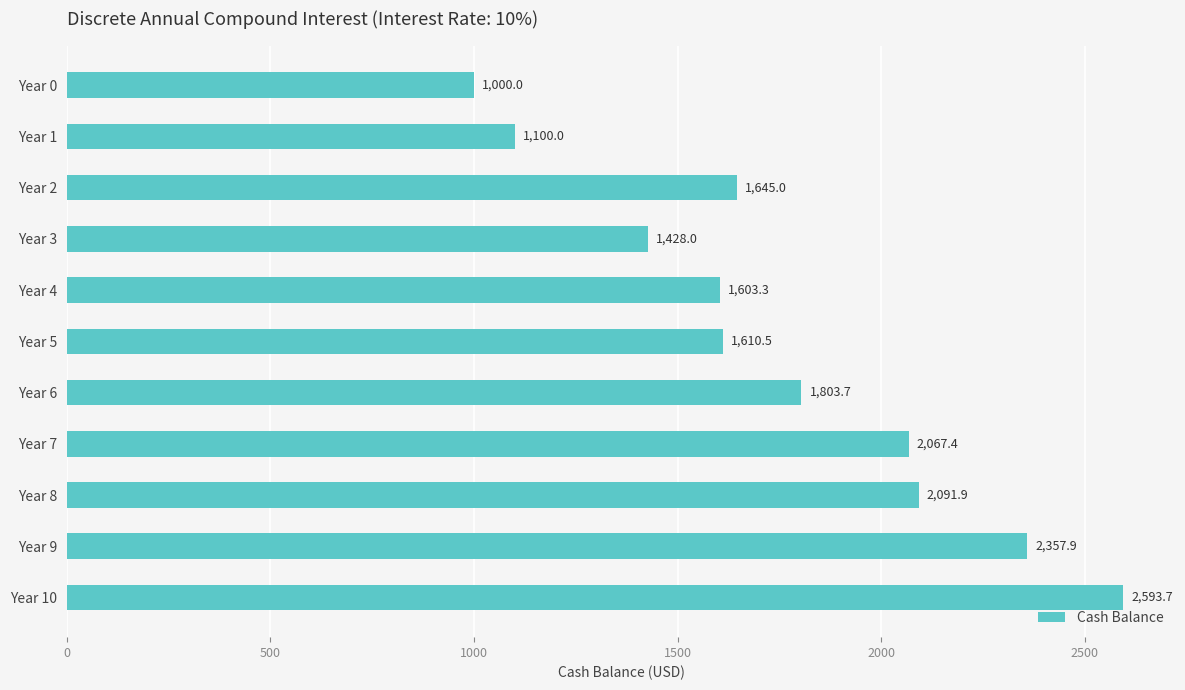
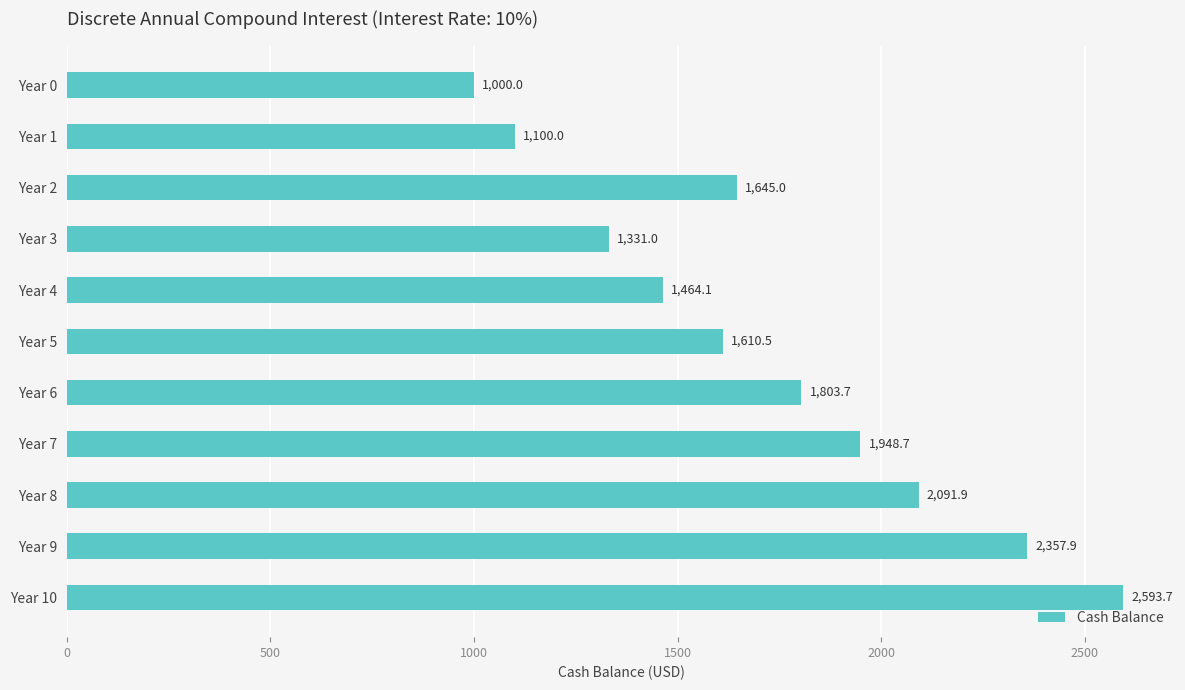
Year 3: 1,428.0 -> 1,331.0
Year 4: 1,603.3 -> 1,464.1
Year 7: 2,067.4 -> 1,948.7
